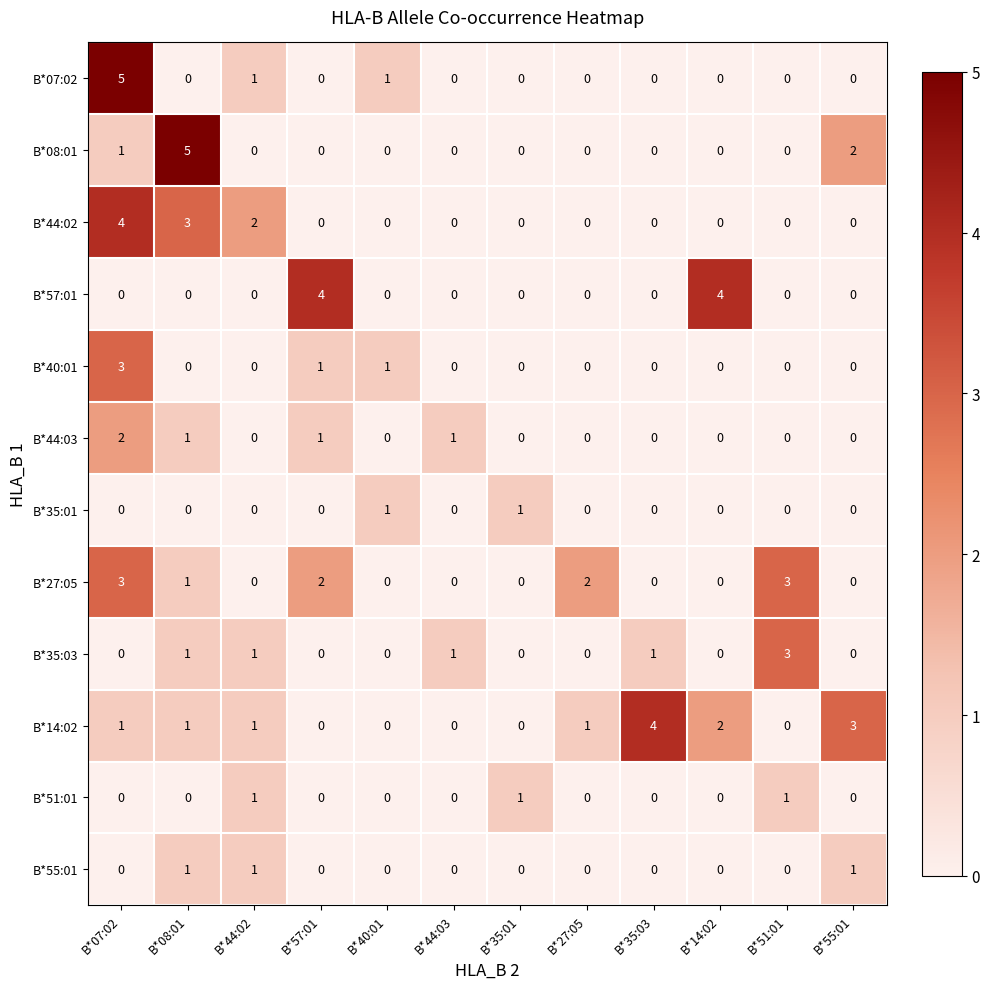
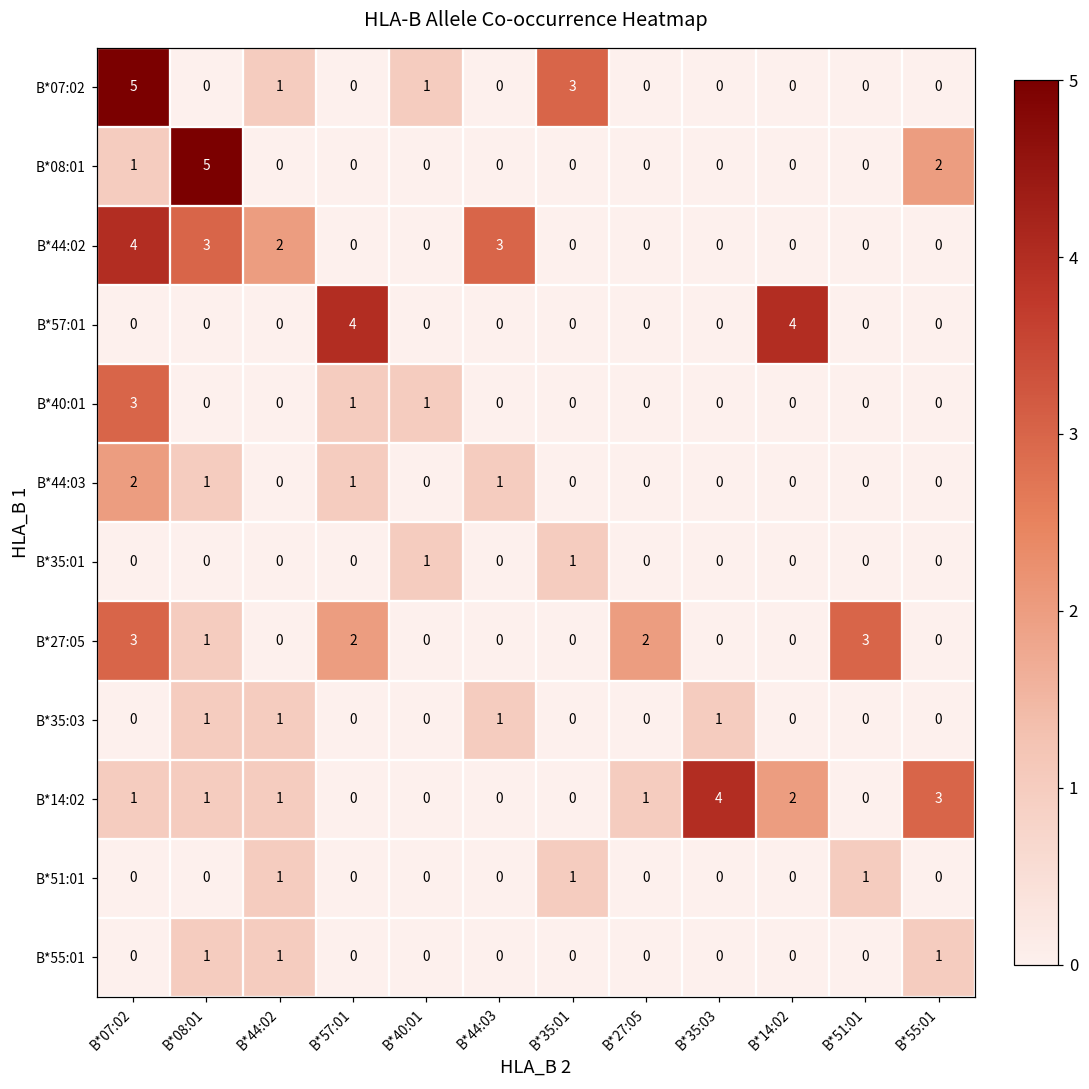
B*07:02, B*35:01: 0 -> 3
B*44:02, B*44:03: 0 -> 3
B*35:03, B*51:01: 3 -> 0
